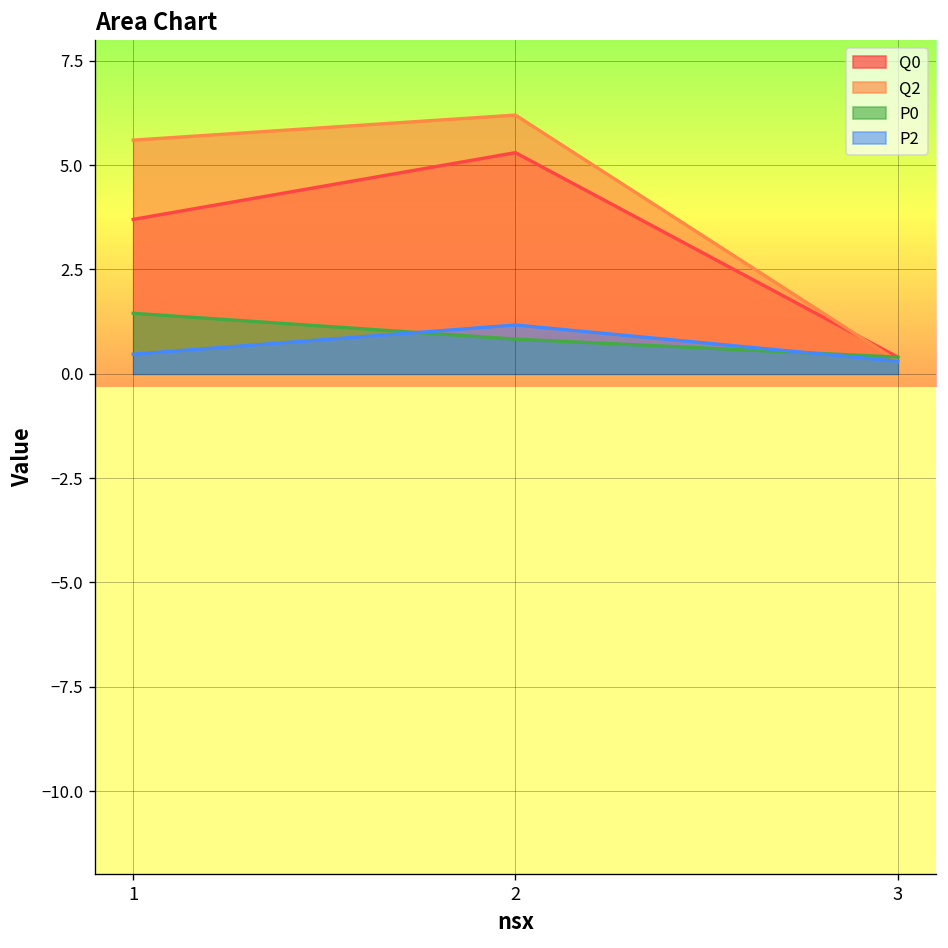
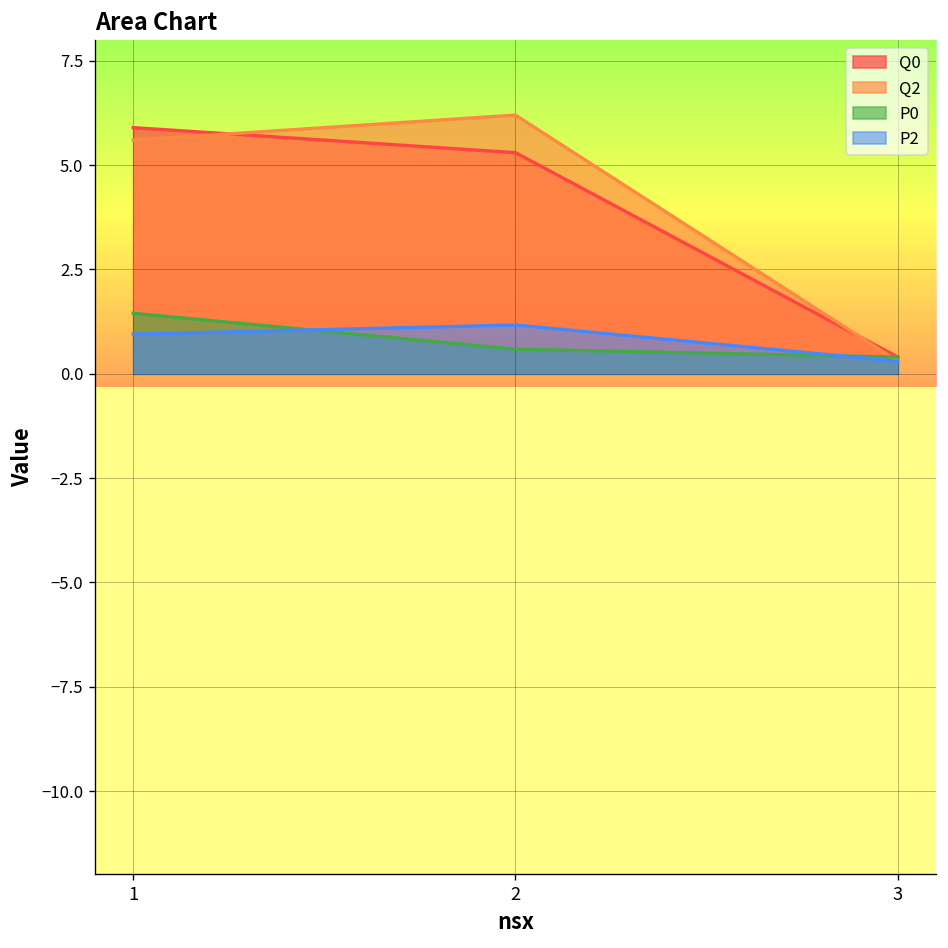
Q0, 1: 3.7 -> 5.9
P2, 1: 0.5 -> 1.0
P0, 2: 0.8 -> 0.6
